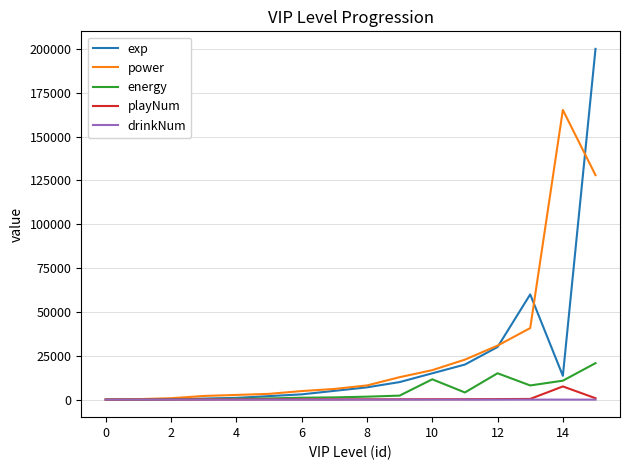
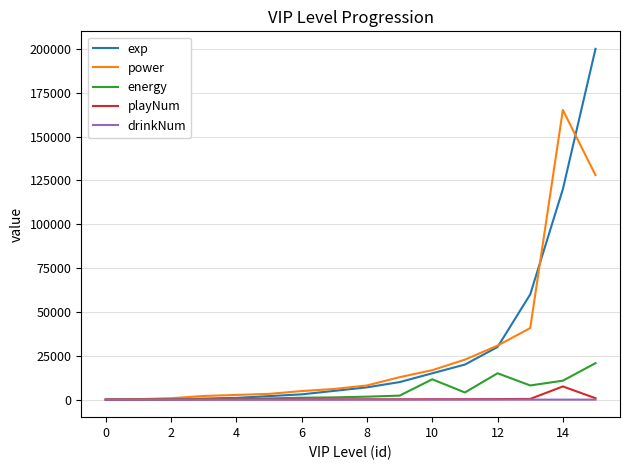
exp, 14: 14000 -> 120000
